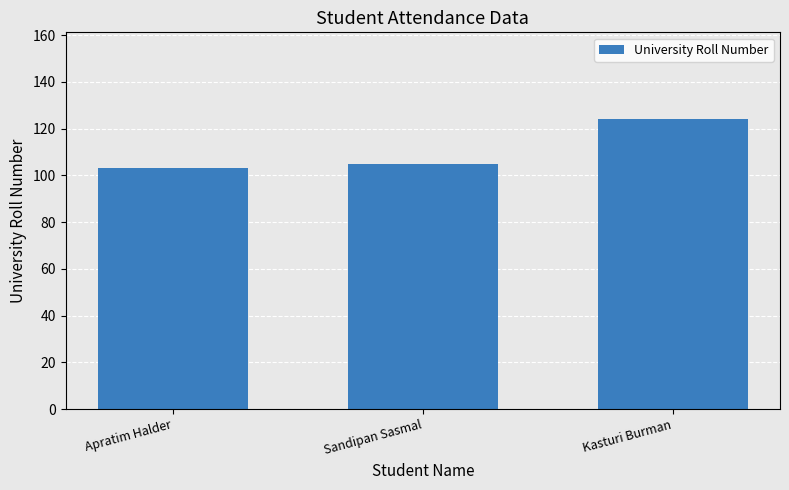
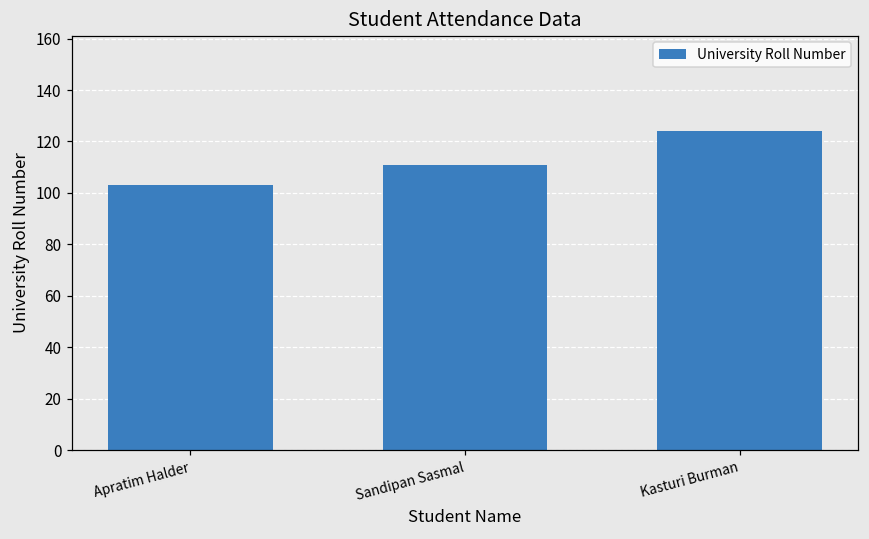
Sandipan Sasmal: 105 -> 111
